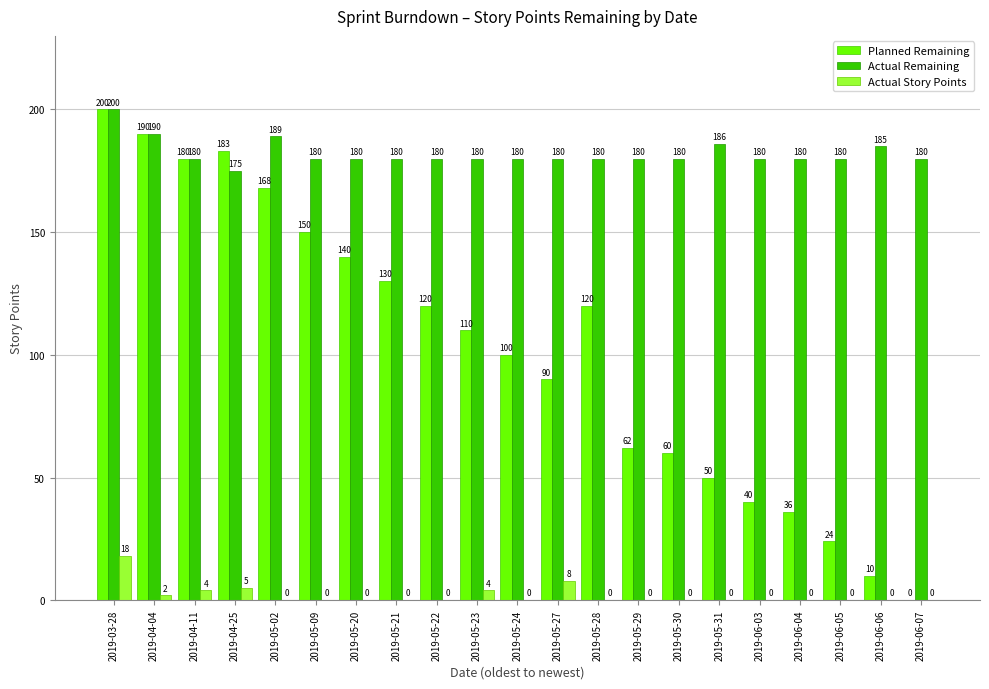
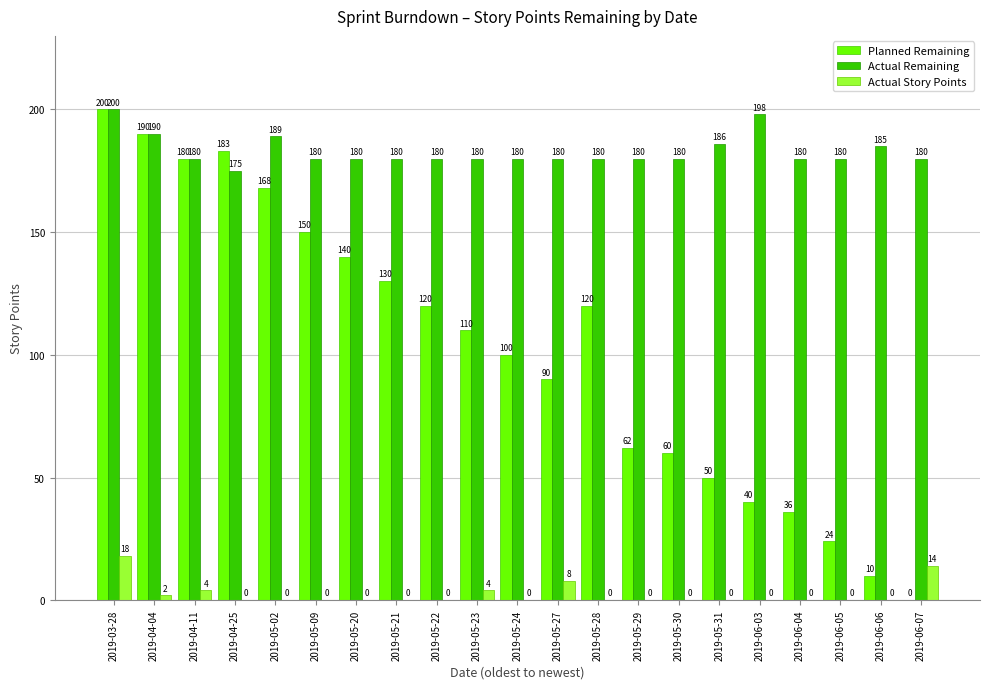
Actual Story Points, 2019-04-25: 5 -> 0
Actual Remaining, 2019-06-03: 180 -> 198
Actual Story Points, 2019-06-07: 0 -> 14
